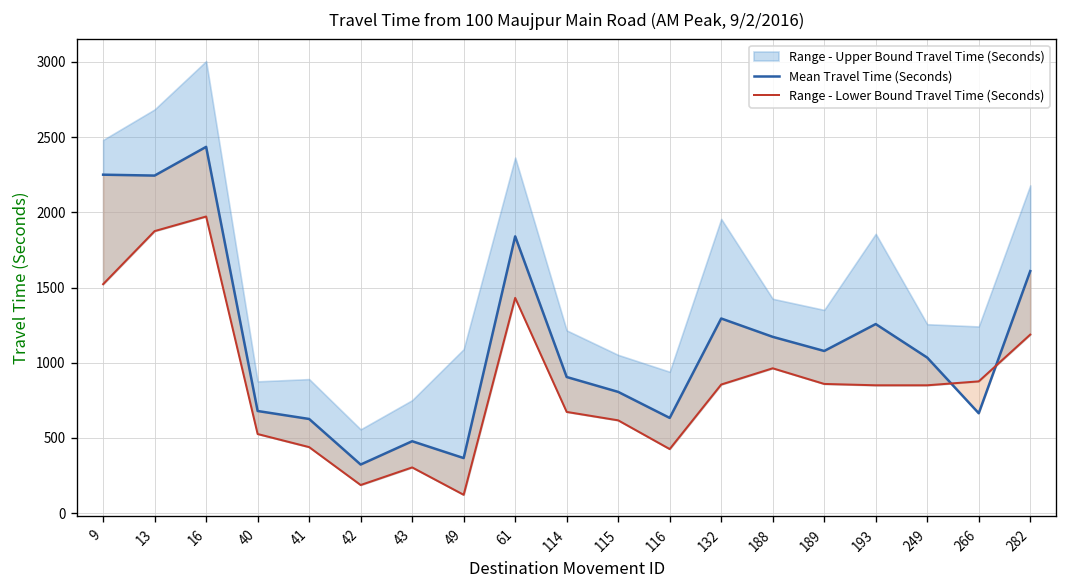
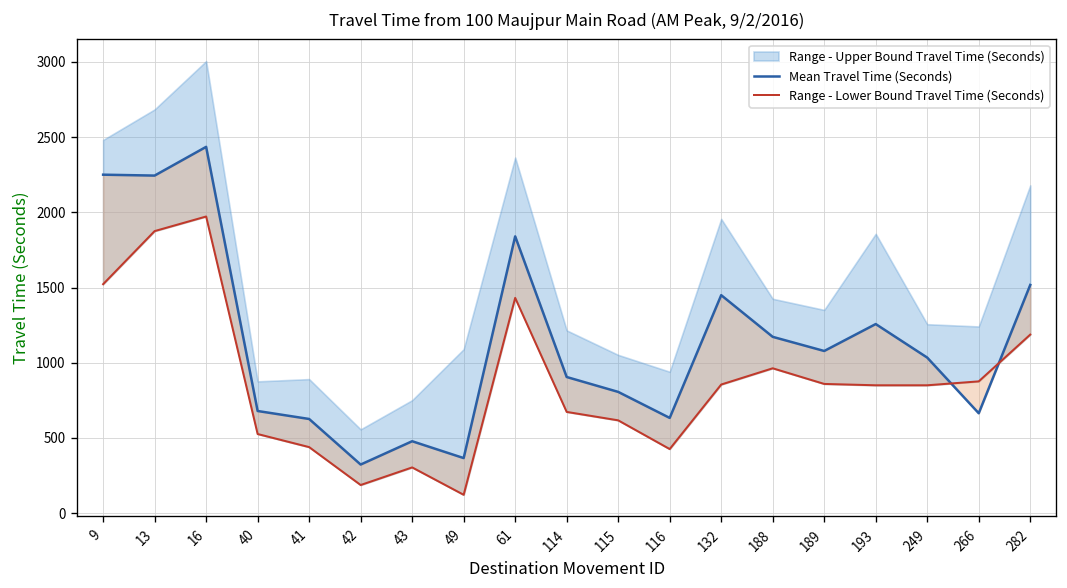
Mean Travel Time (Seconds), 132: 1290 -> 1450
Mean Travel Time (Seconds), 282: 1610 -> 1520
